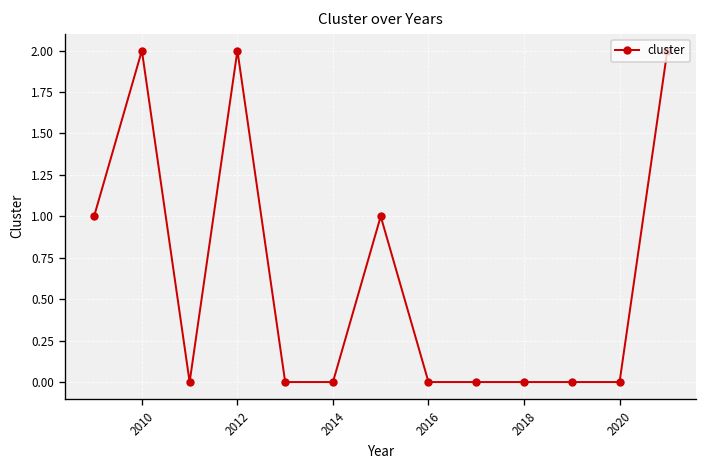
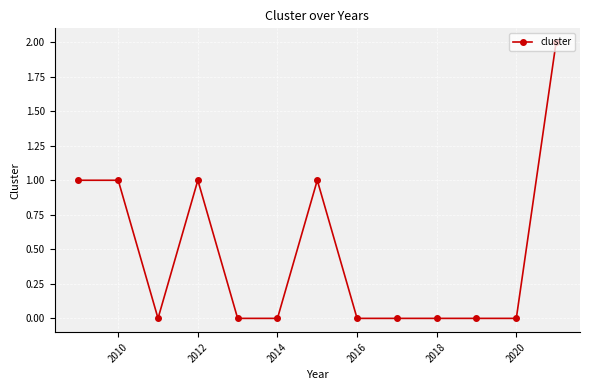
2010: 2 -> 1
2012: 2 -> 1
